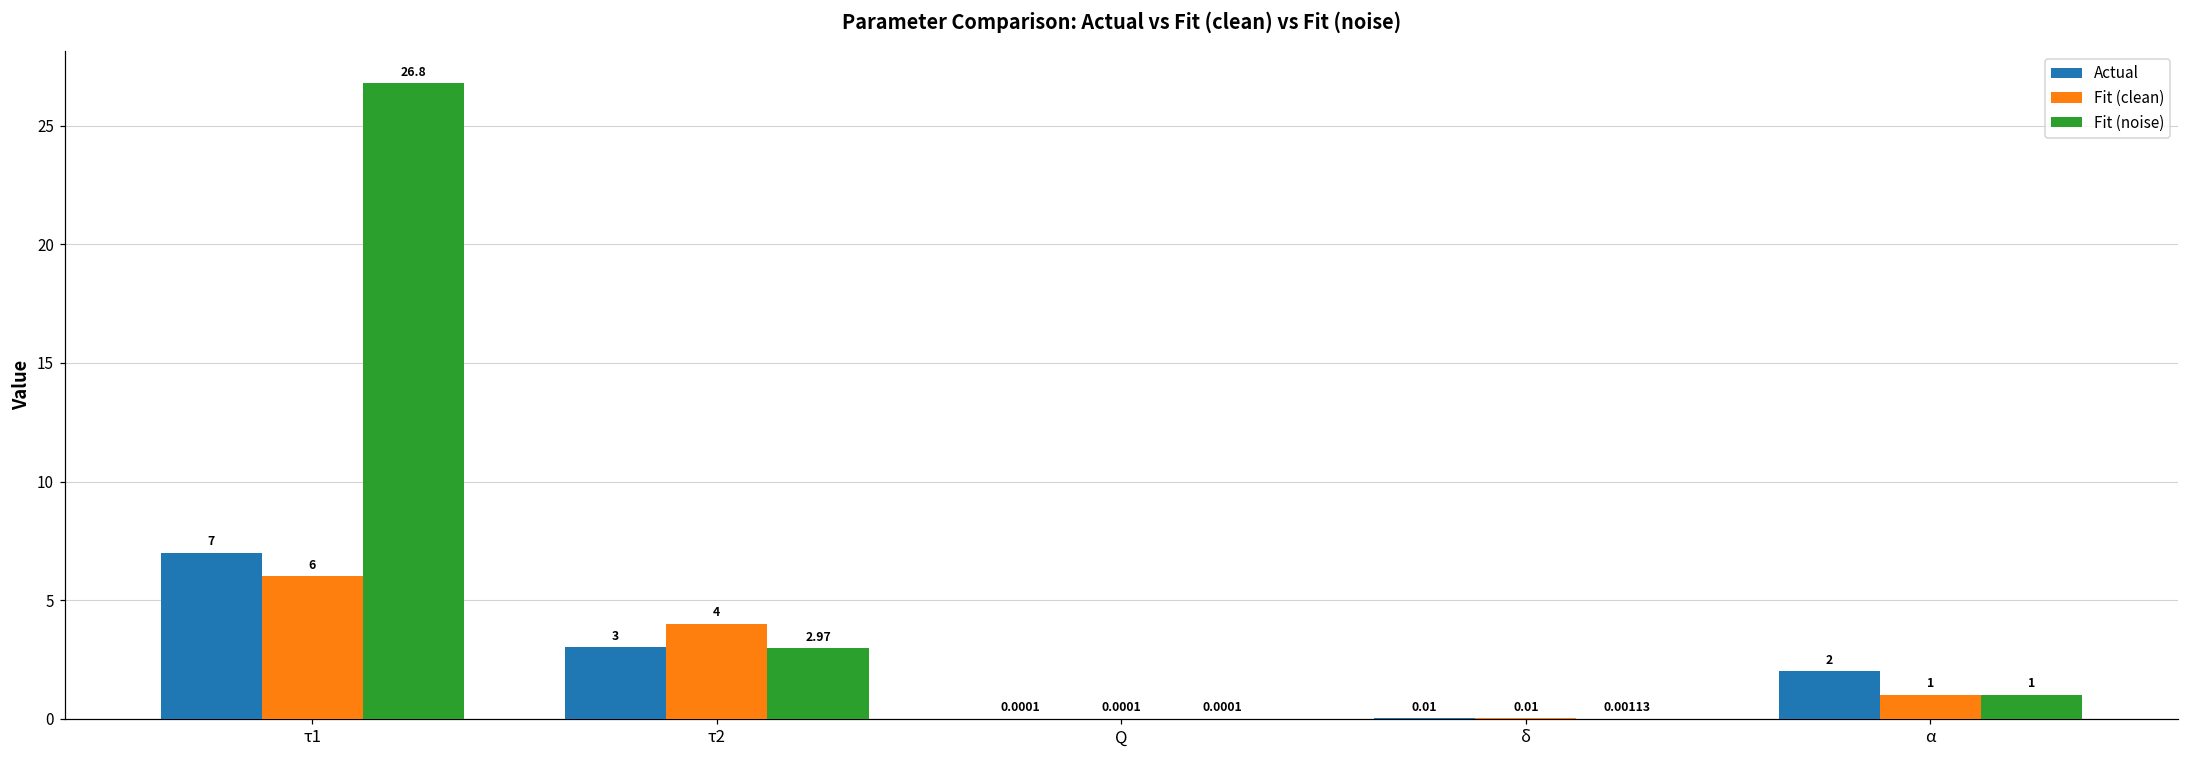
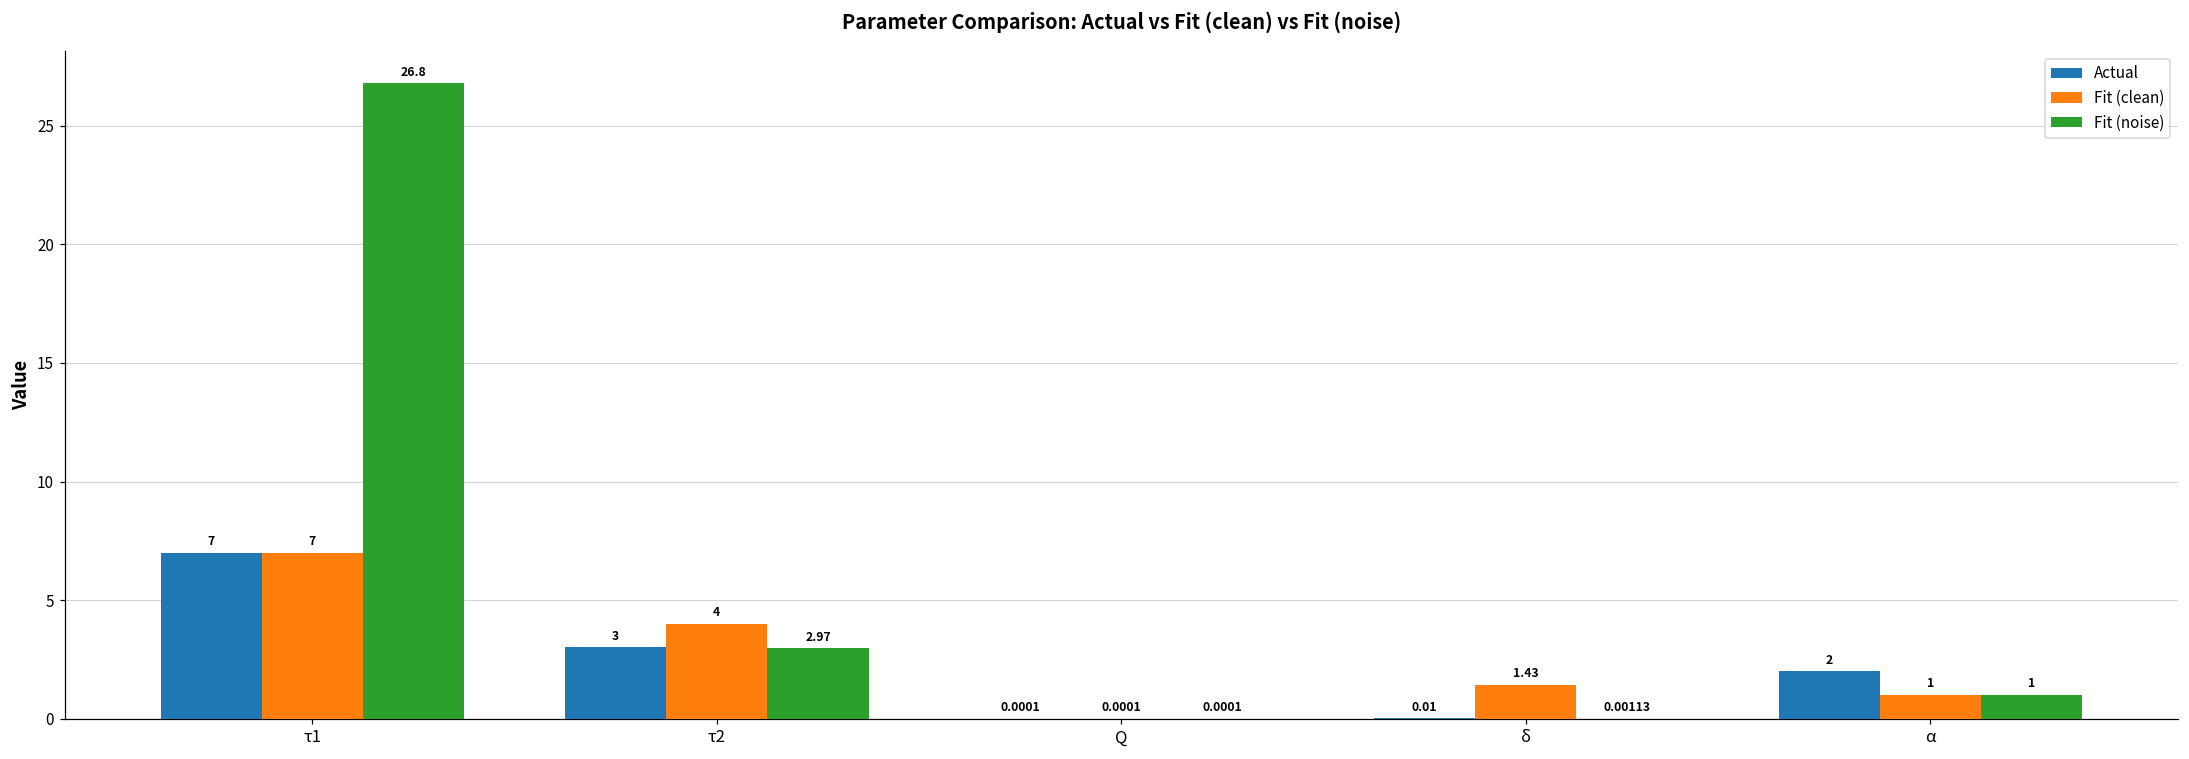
Fit (clean), τ1: 6 -> 7
Fit (clean), δ: 0.01 -> 1.43
